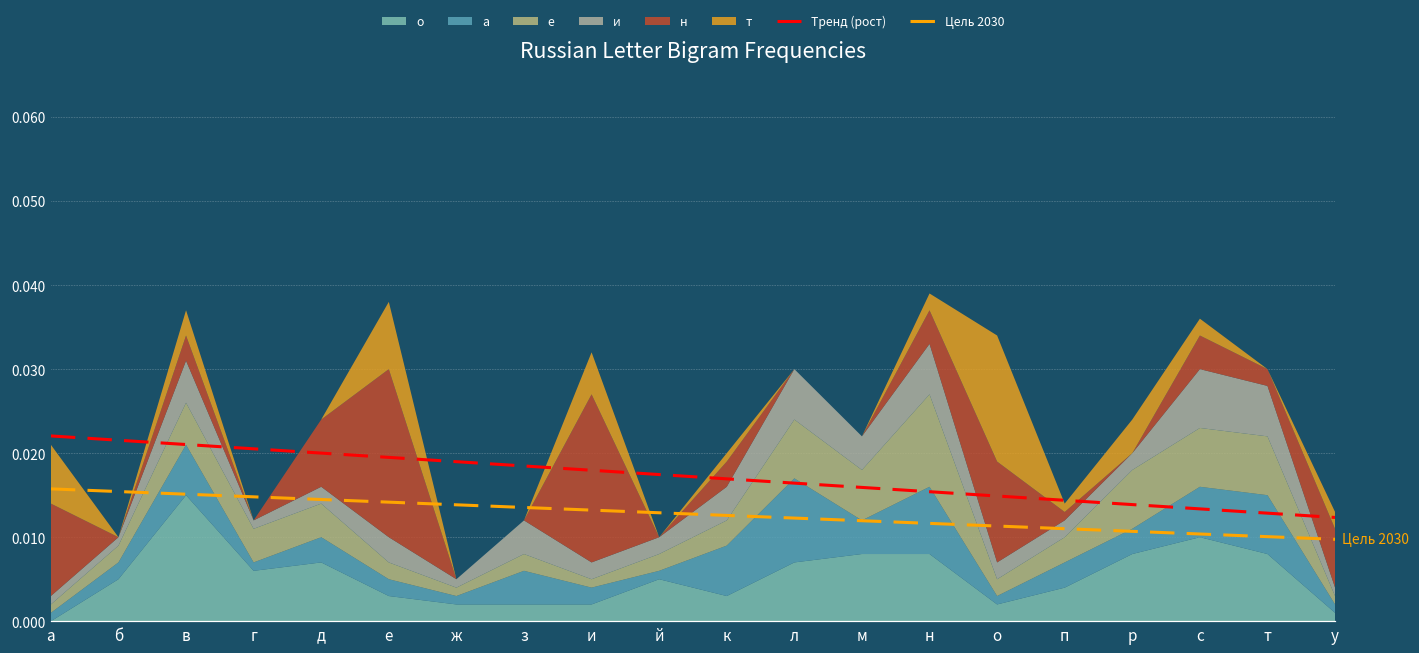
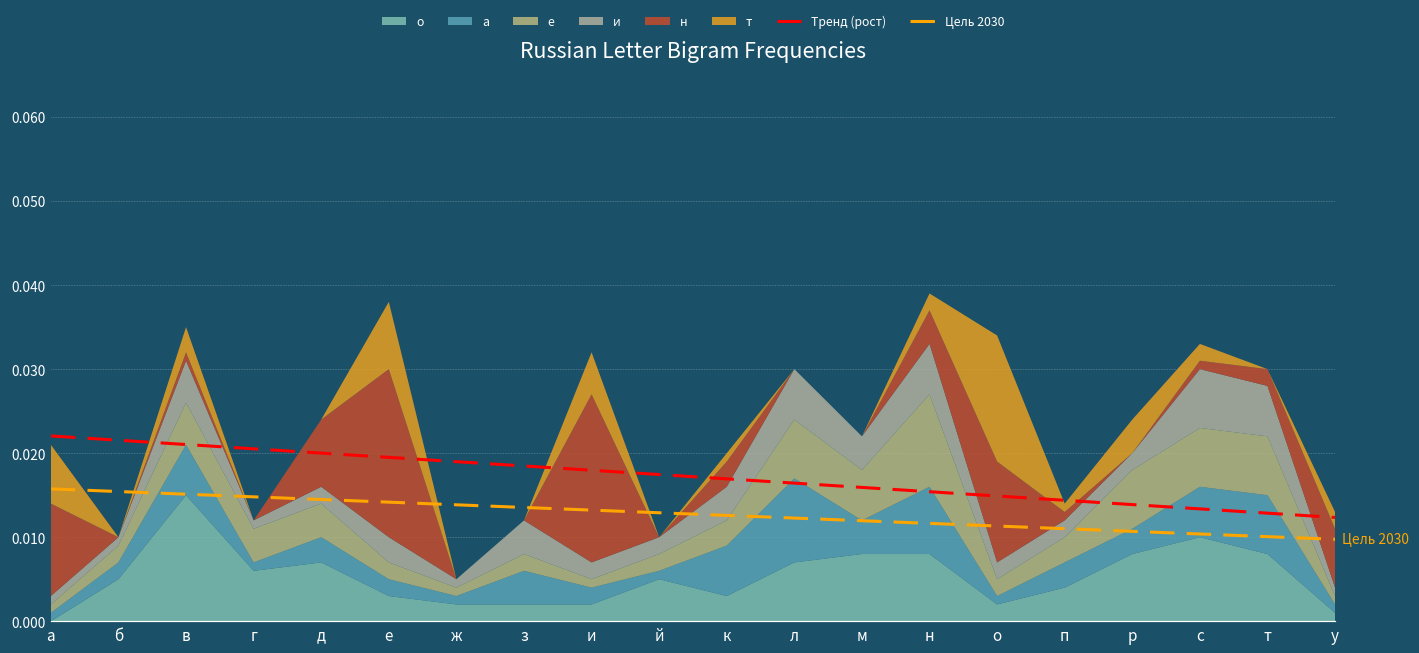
н, в: 0.003 -> 0.001
н, с: 0.004 -> 0.001
